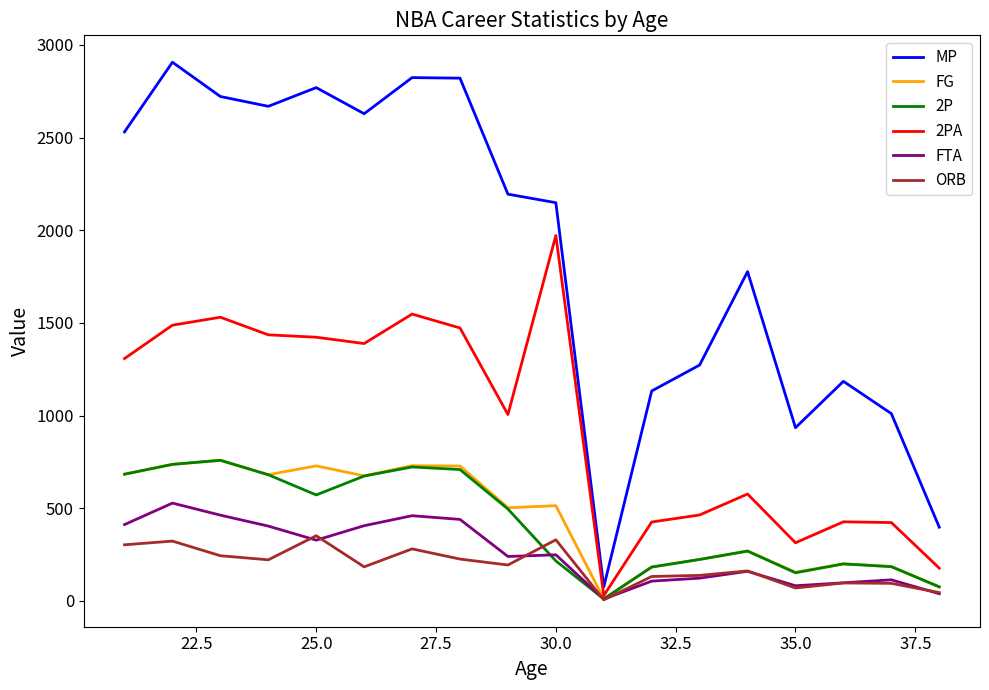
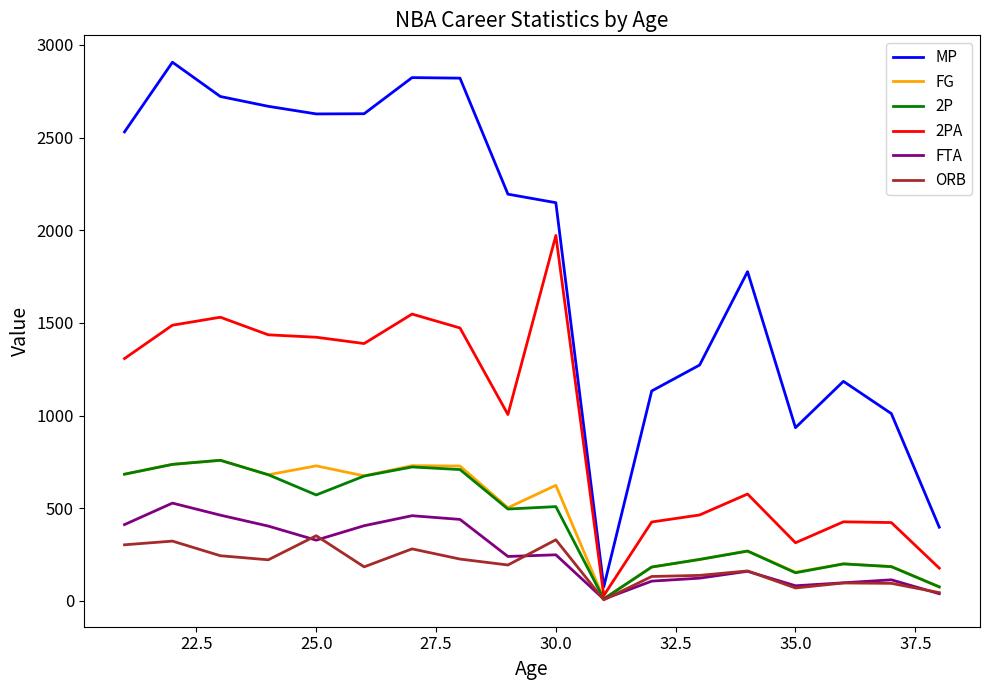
MP, 25.0: 2770 -> 2630
FG, 30.0: 510 -> 620
2P, 30.0: 220 -> 510
